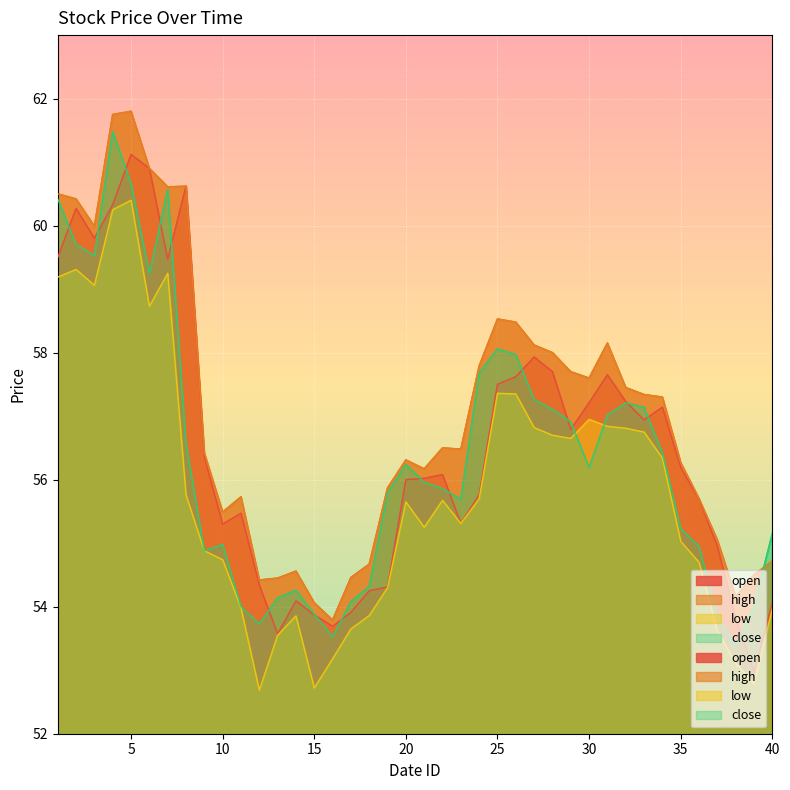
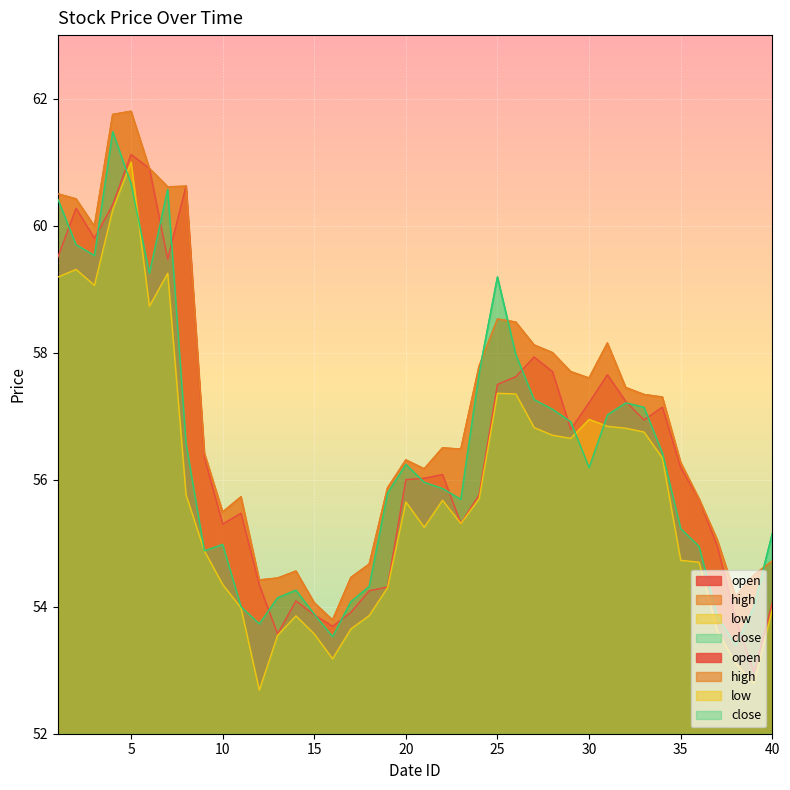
low, 5: 60.4 -> 61.0
low, 10: 54.7 -> 54.4
low, 15: 52.7 -> 53.6
close, 25: 58.1 -> 59.2
low, 35: 55.0 -> 54.7
